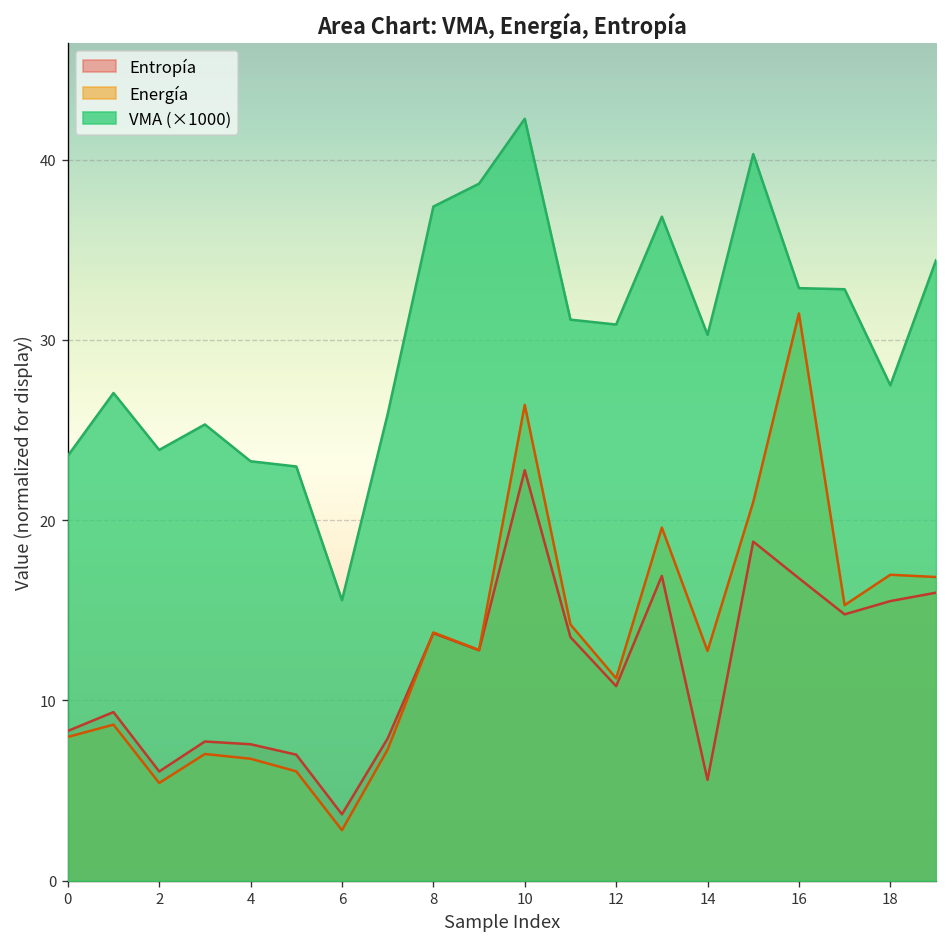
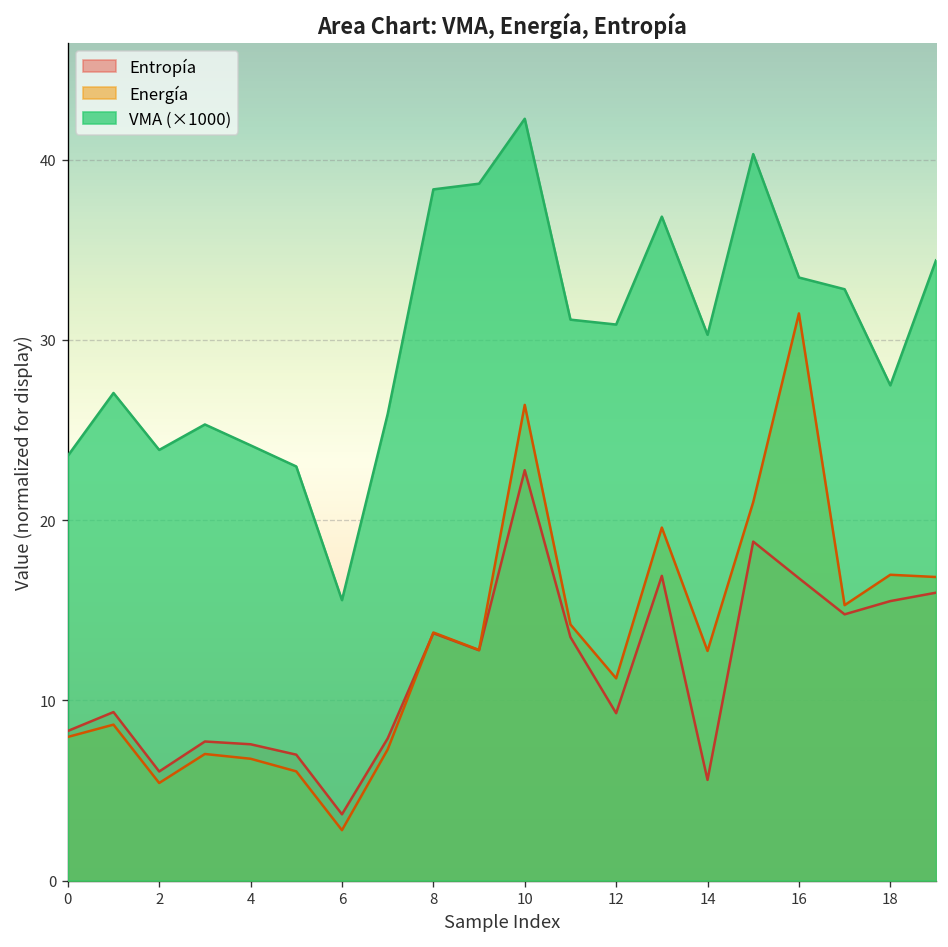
VMA (×1000), 4: 23.3 -> 24.2
VMA (×1000), 8: 37.4 -> 38.3
Entropía, 12: 10.8 -> 9.3
VMA (×1000), 16: 32.9 -> 33.5
